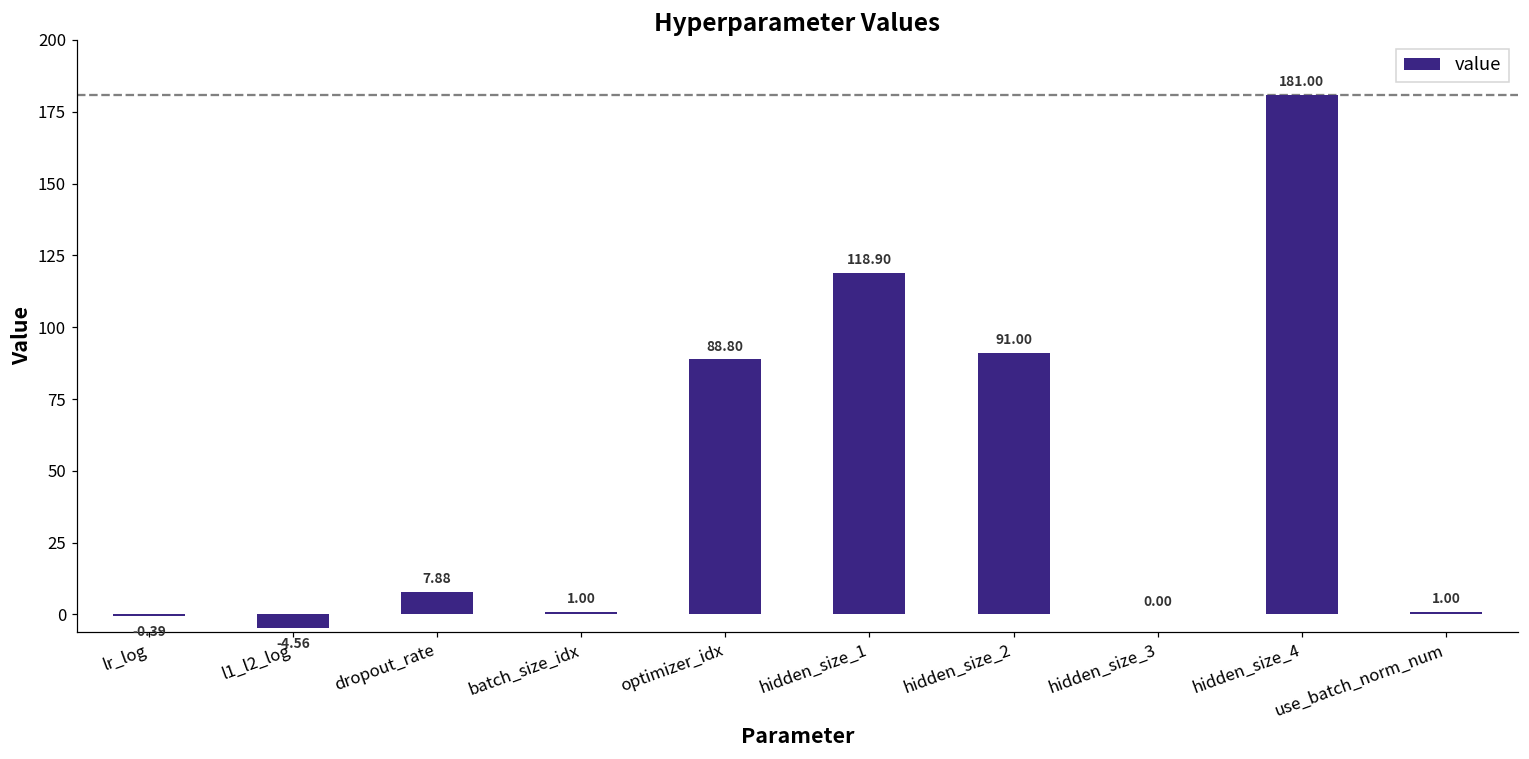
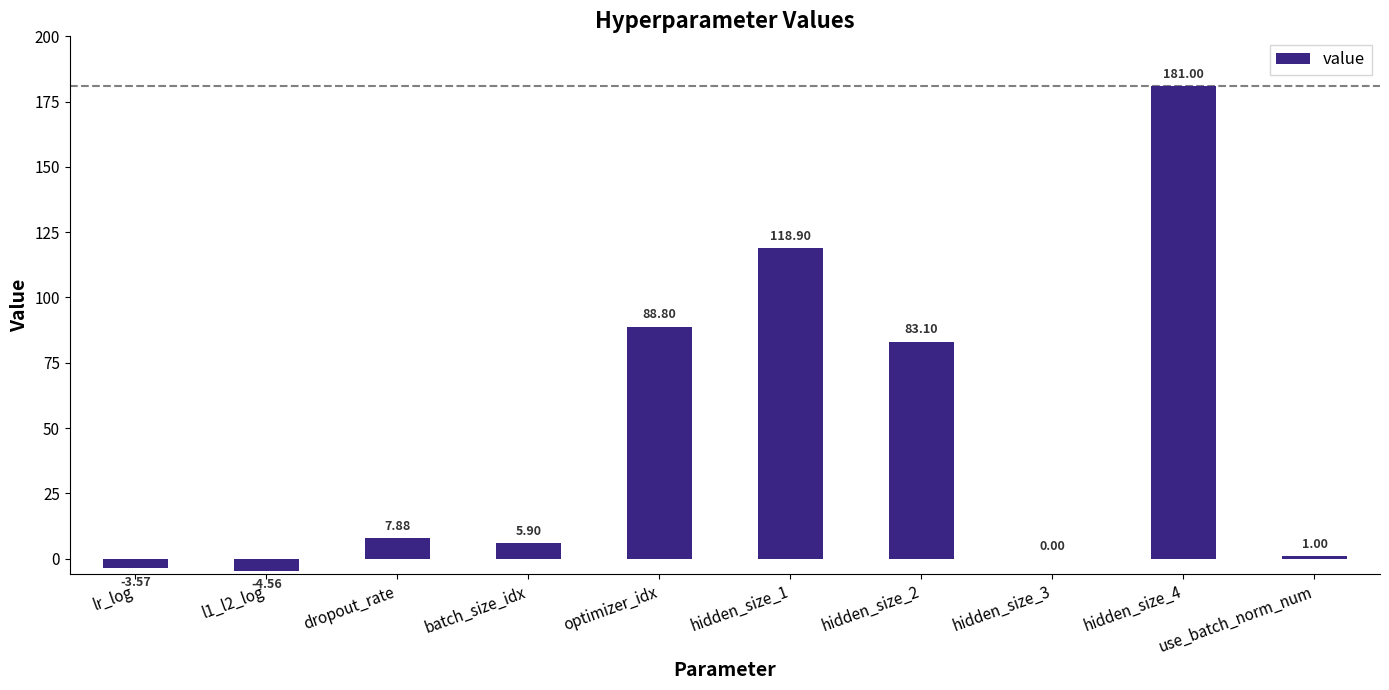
lr_log: -0.39 -> -3.57
batch_size_idx: 1.00 -> 5.90
hidden_size_2: 91.00 -> 83.10
